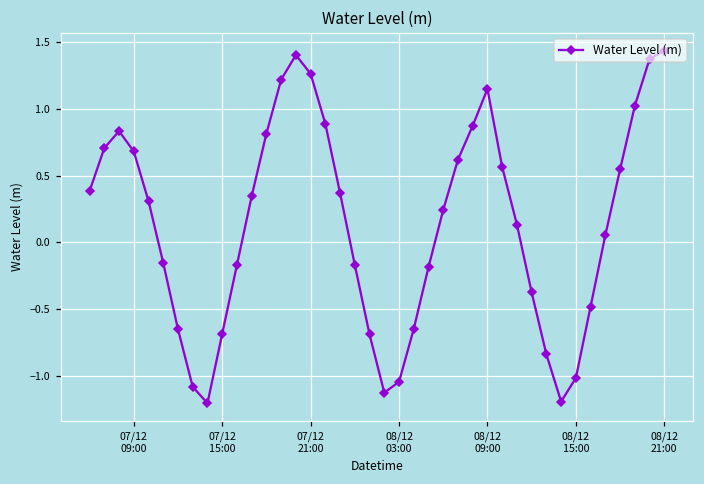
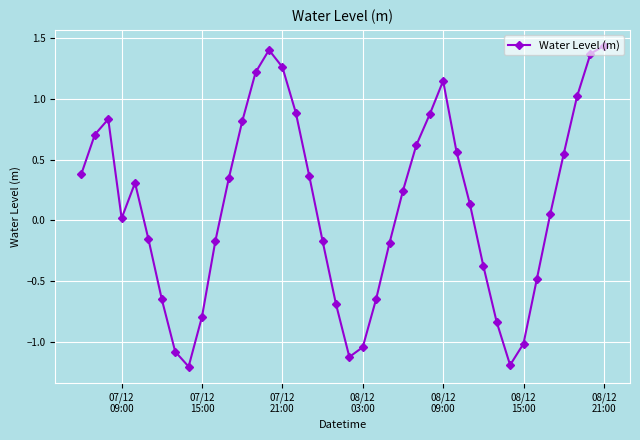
07/12 09:00: 0.68 -> 0.02
07/12 15:00: -0.68 -> -0.79
